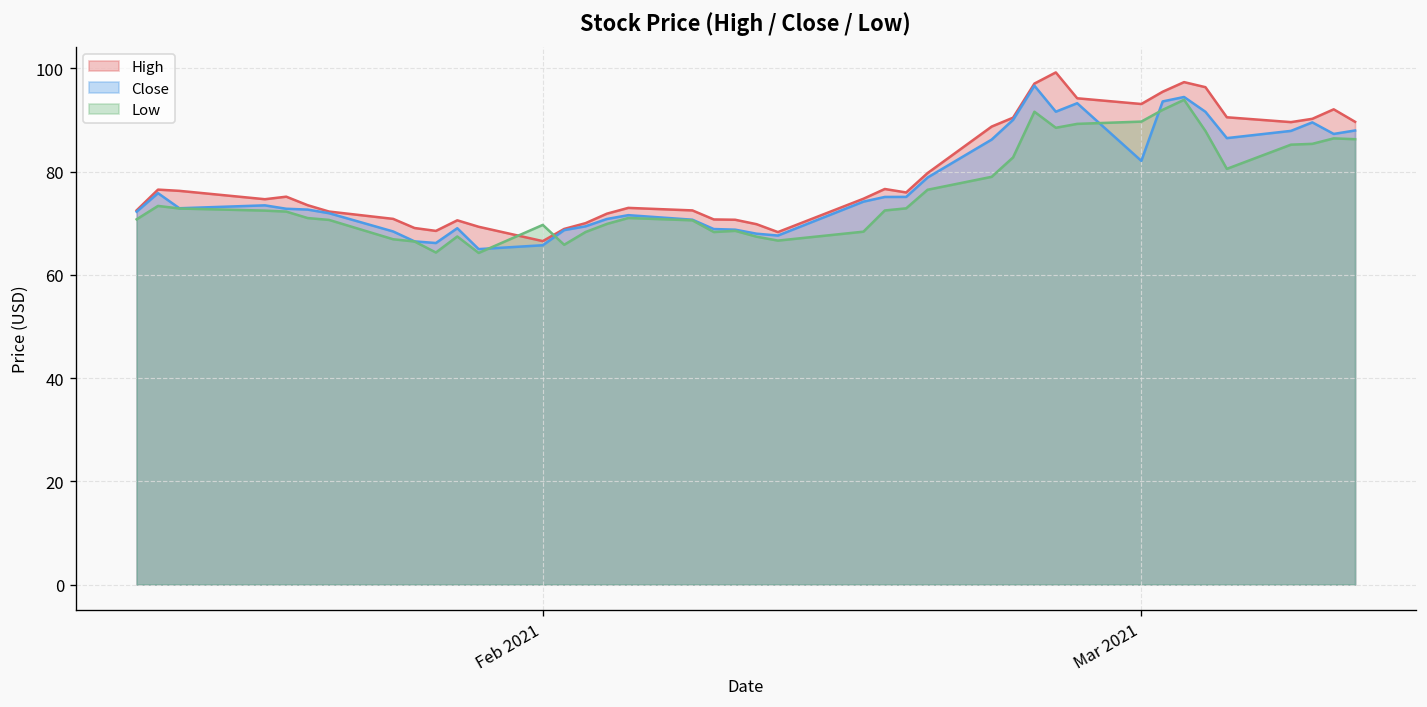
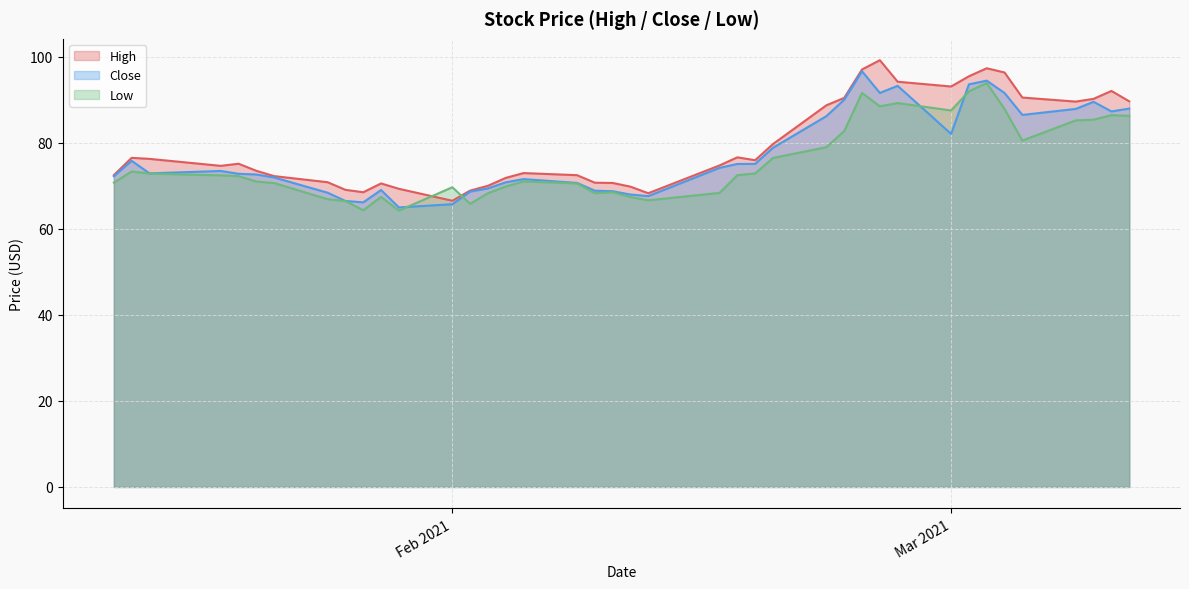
Low, Mar 2021: 90 -> 88
